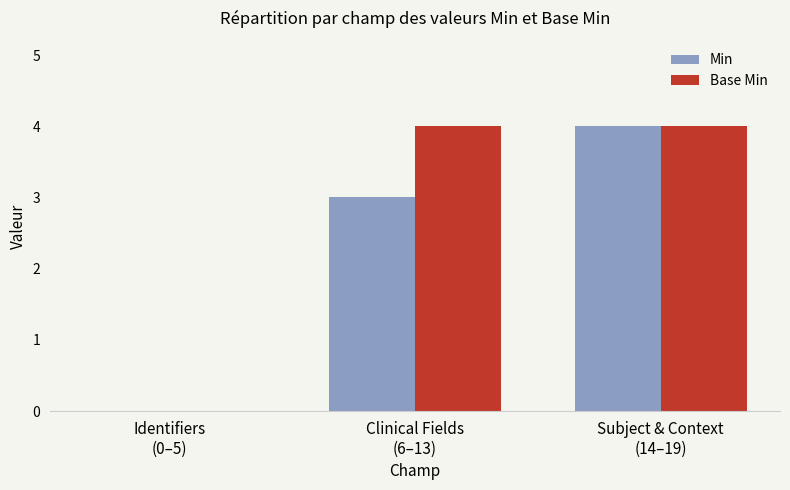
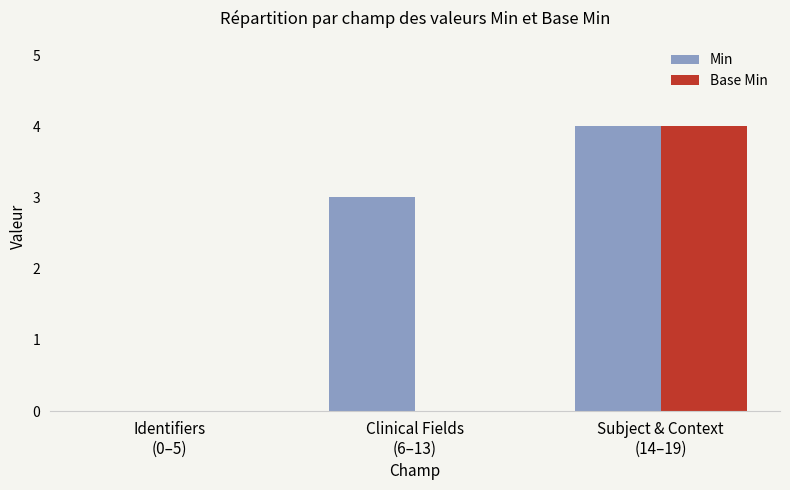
Base Min, Clinical Fields (6–13): 4 -> 0
